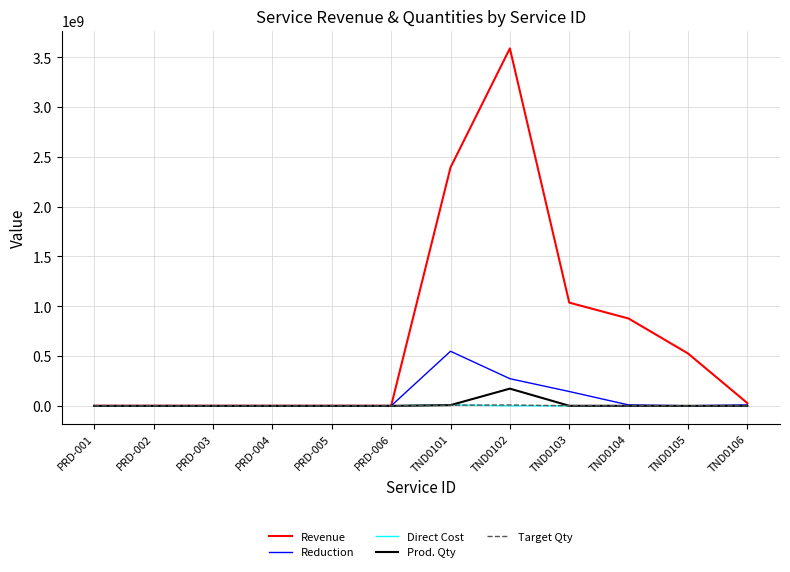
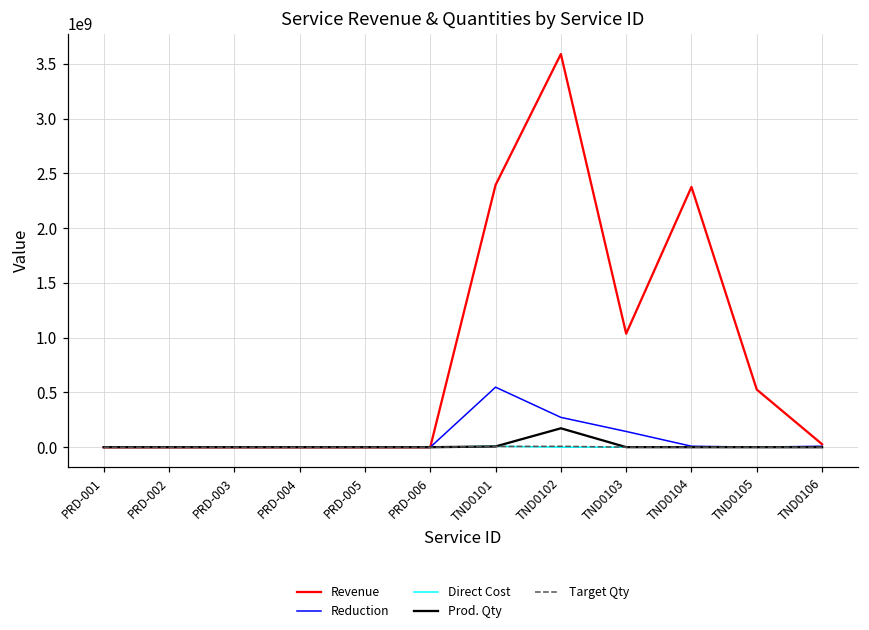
Revenue, TND0104: 900000000 -> 2400000000
